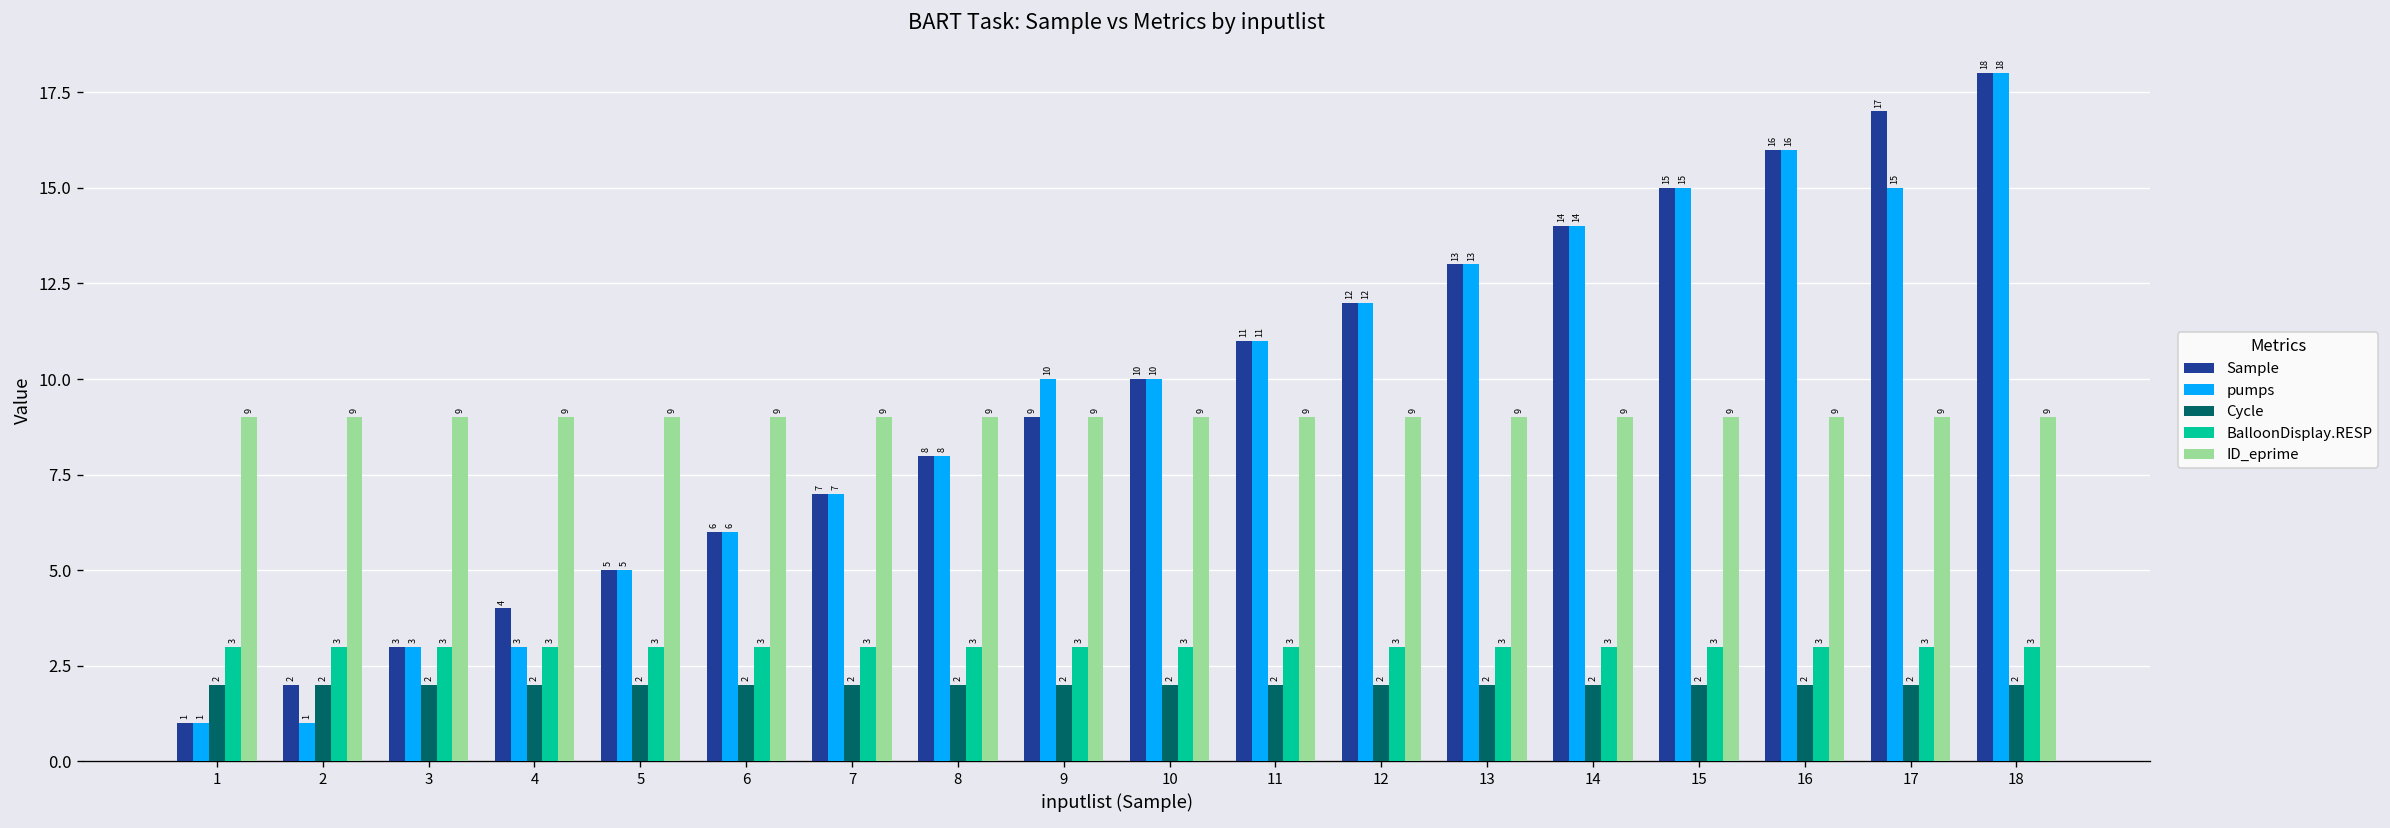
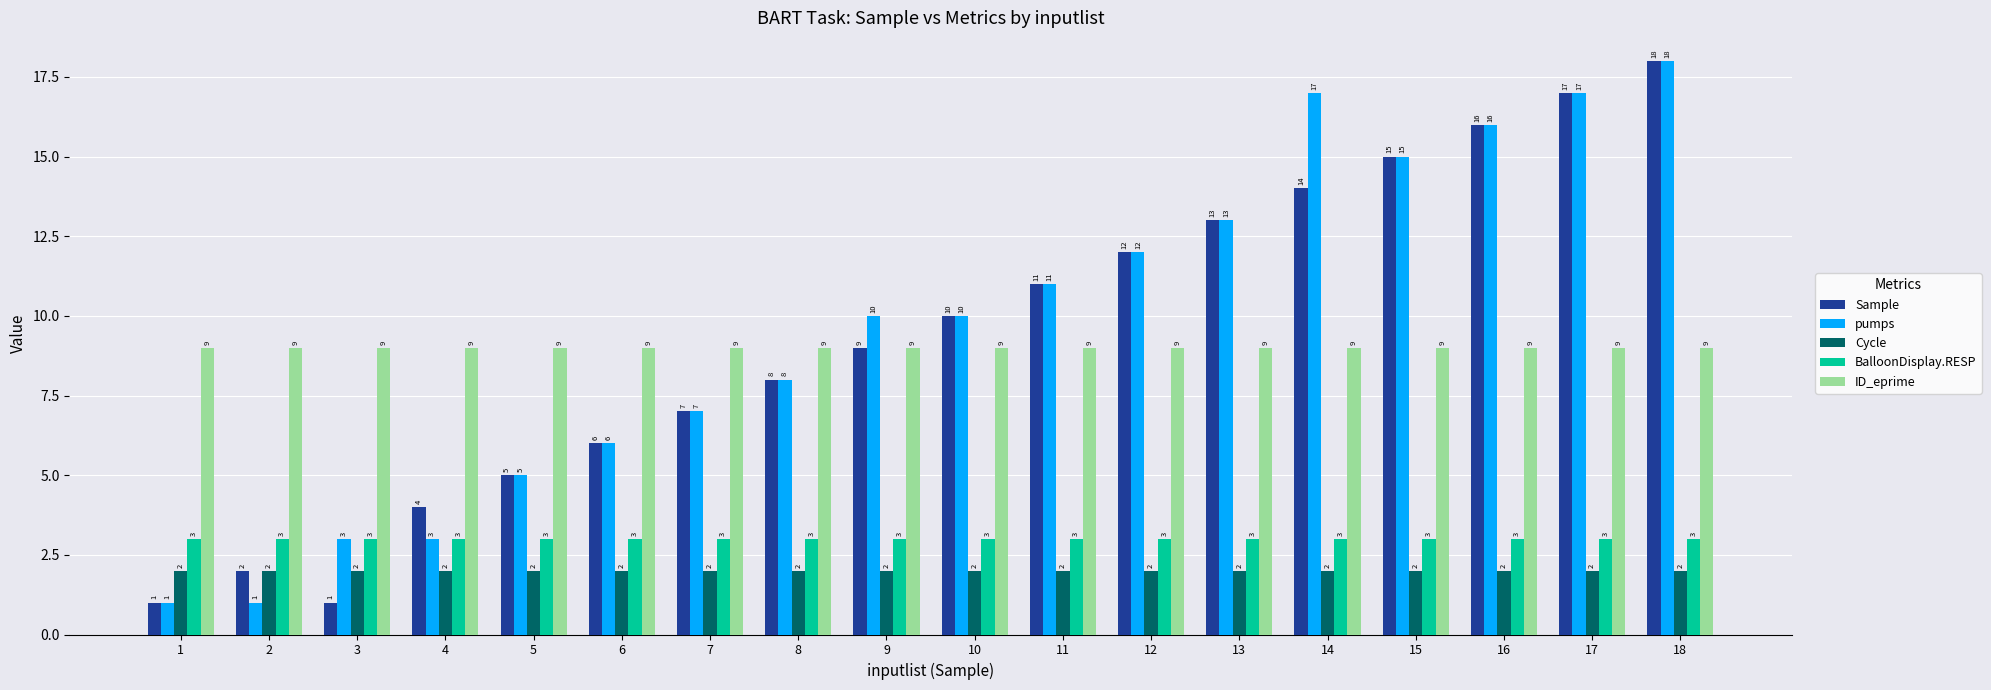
Sample, 3: 3 -> 1
pumps, 14: 14 -> 17
pumps, 17: 15 -> 17
